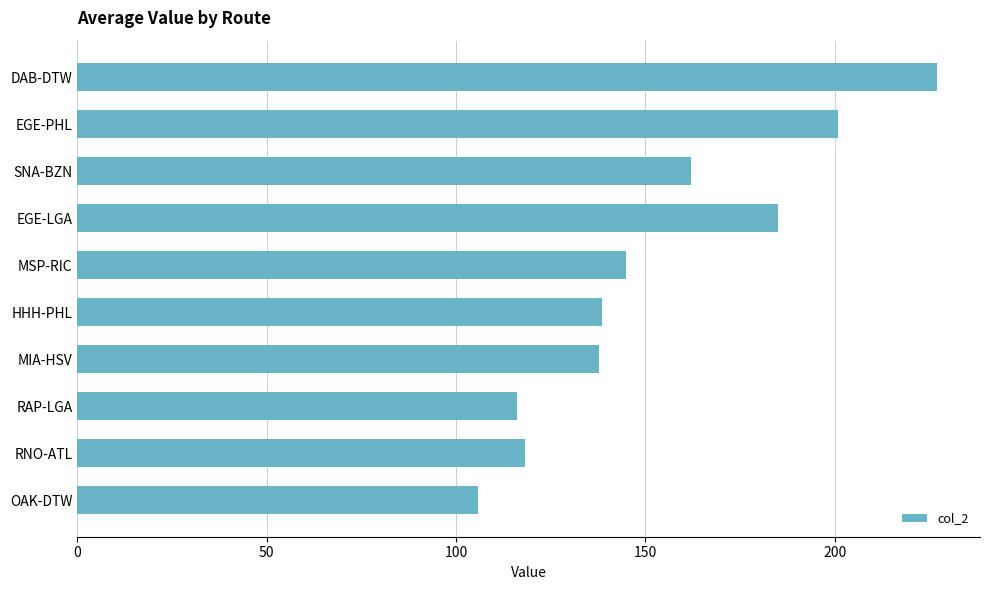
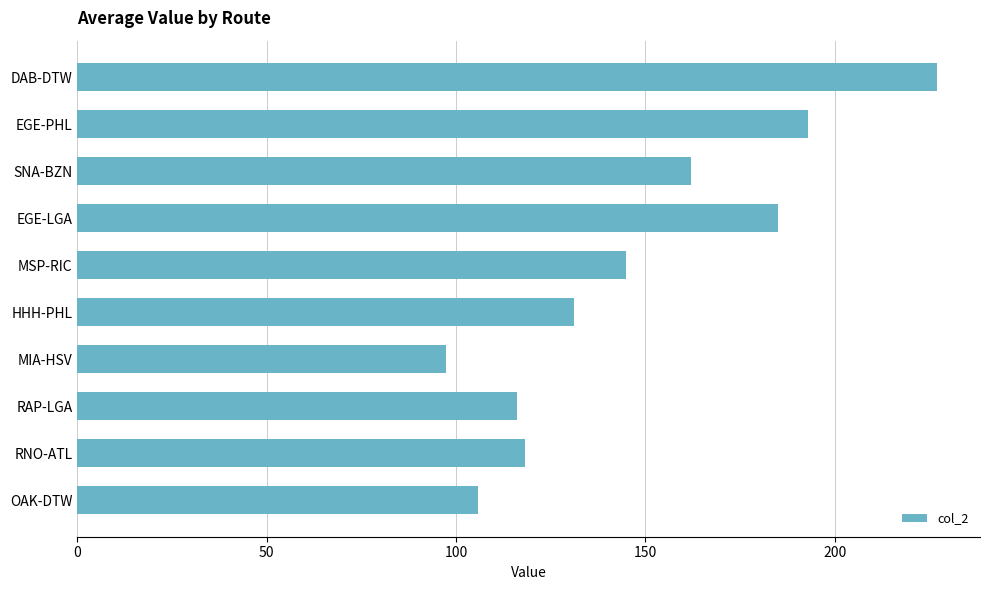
EGE-PHL: 201 -> 193
HHH-PHL: 139 -> 131
MIA-HSV: 138 -> 97
